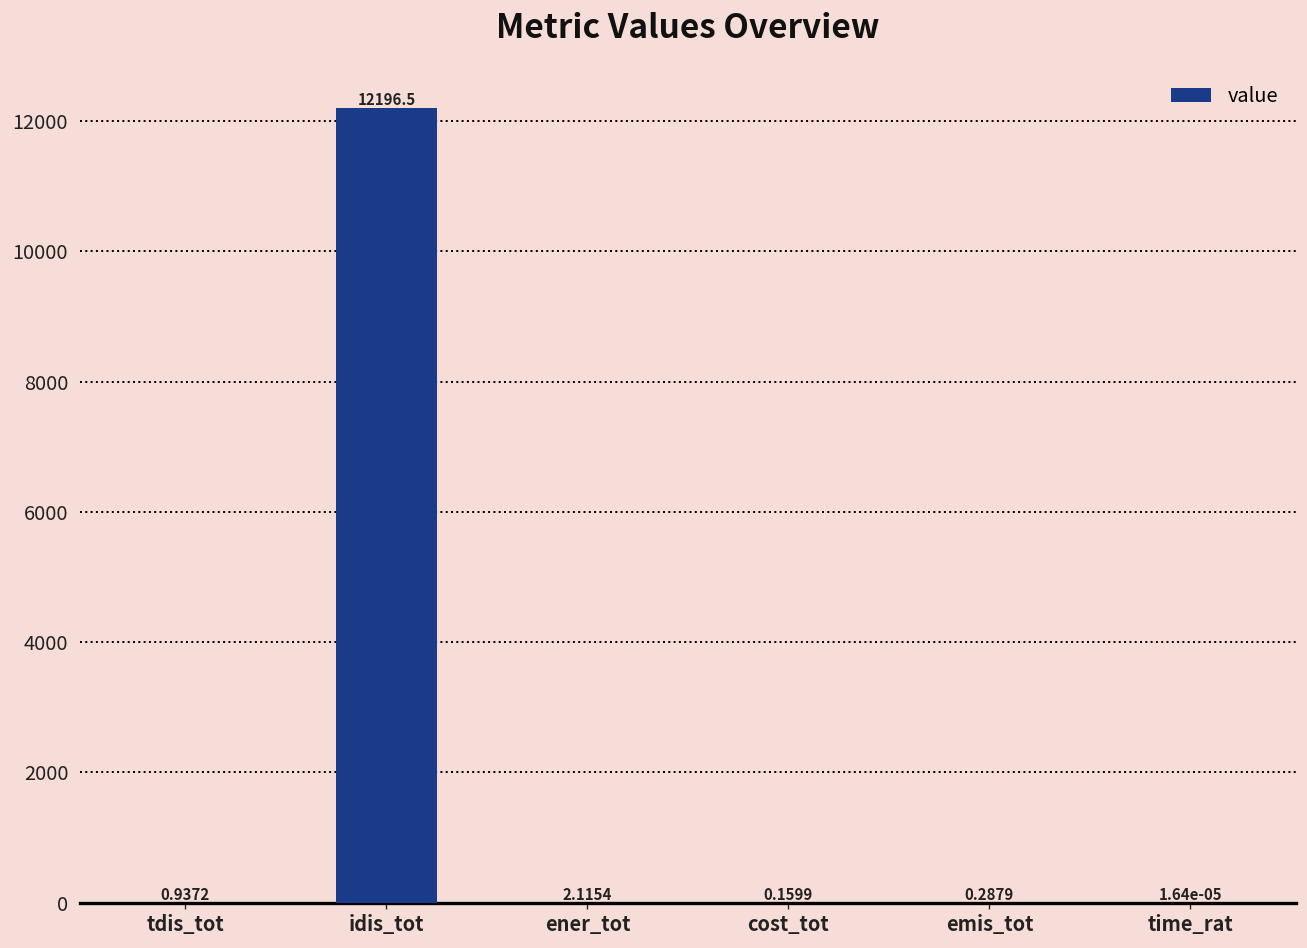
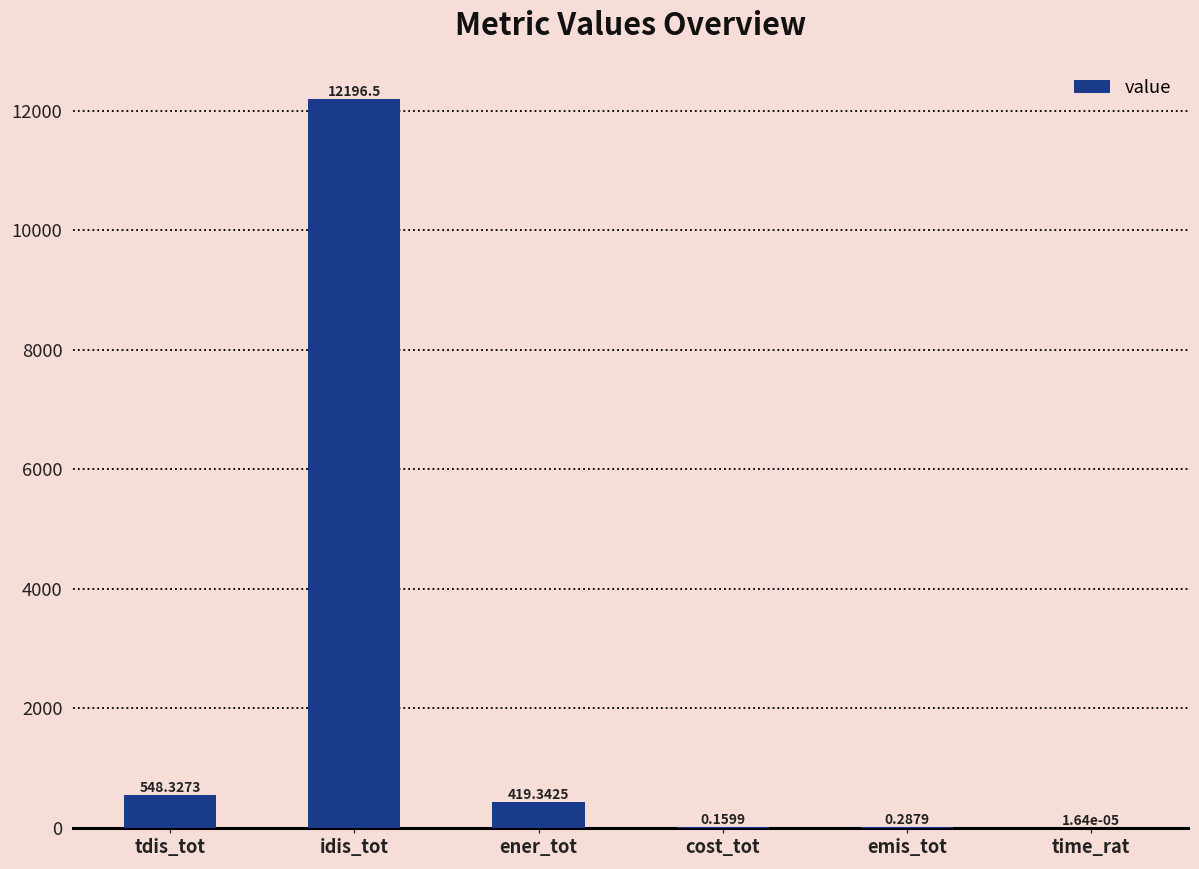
tdis_tot: 0.9372 -> 548.3273
ener_tot: 2.1154 -> 419.3425
